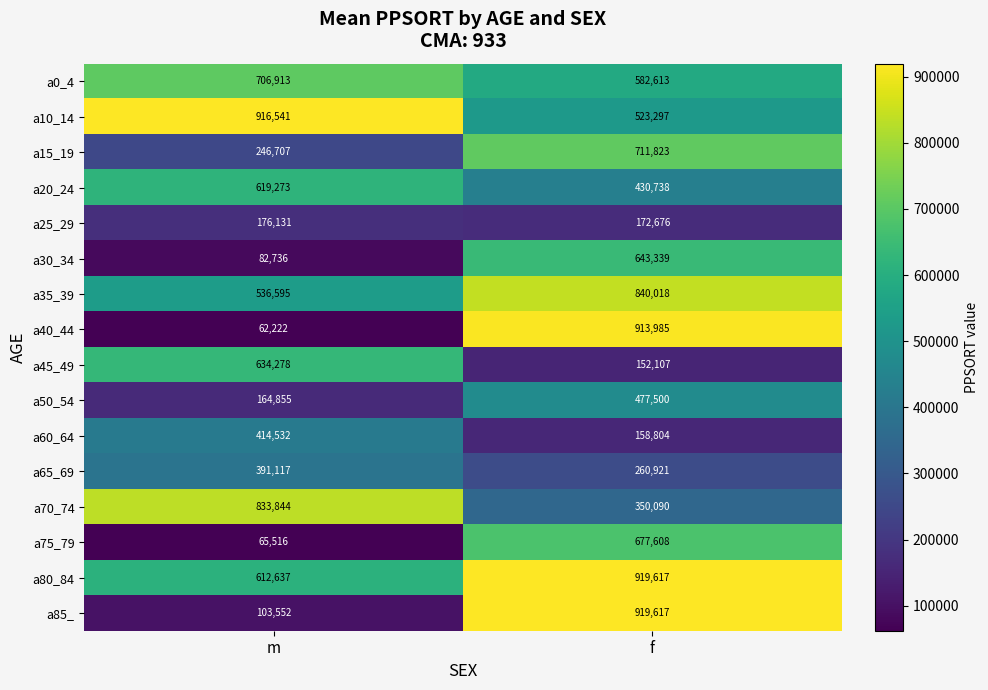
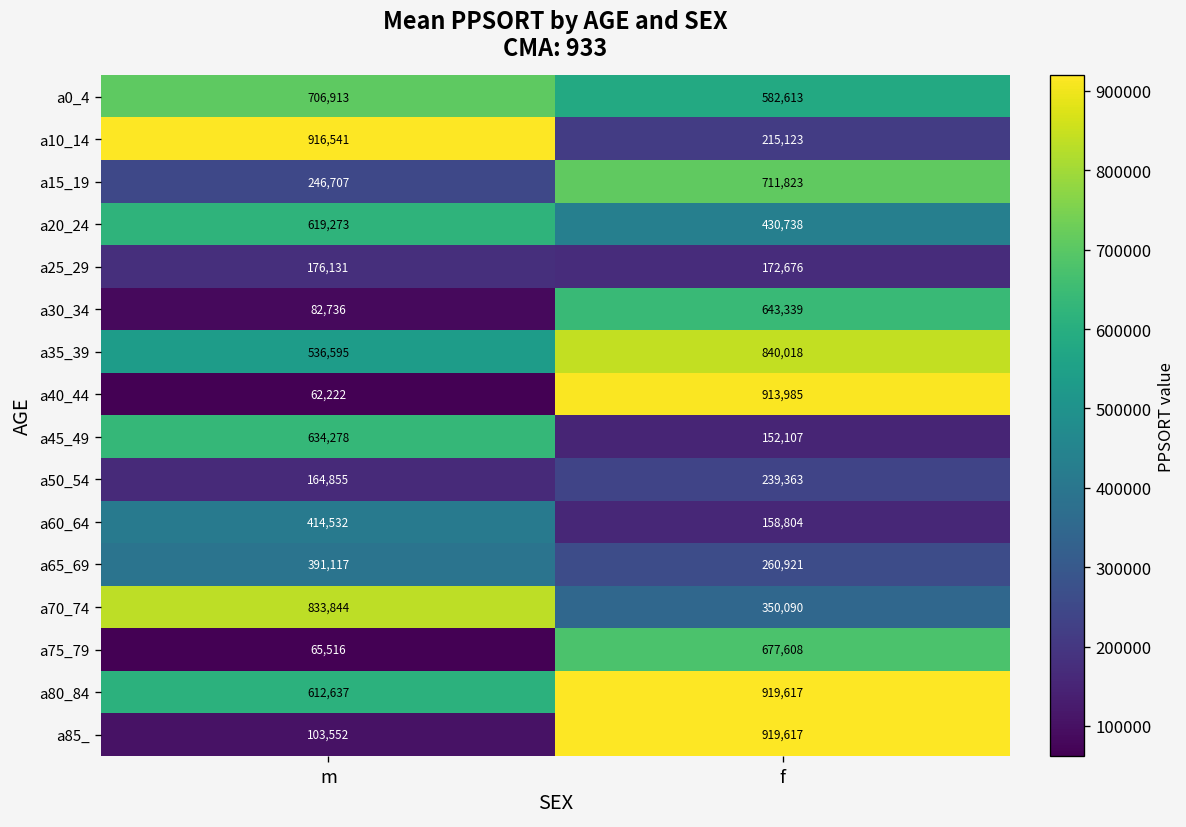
a10_14, f: 523,297 -> 215,123
a50_54, f: 477,500 -> 239,363
